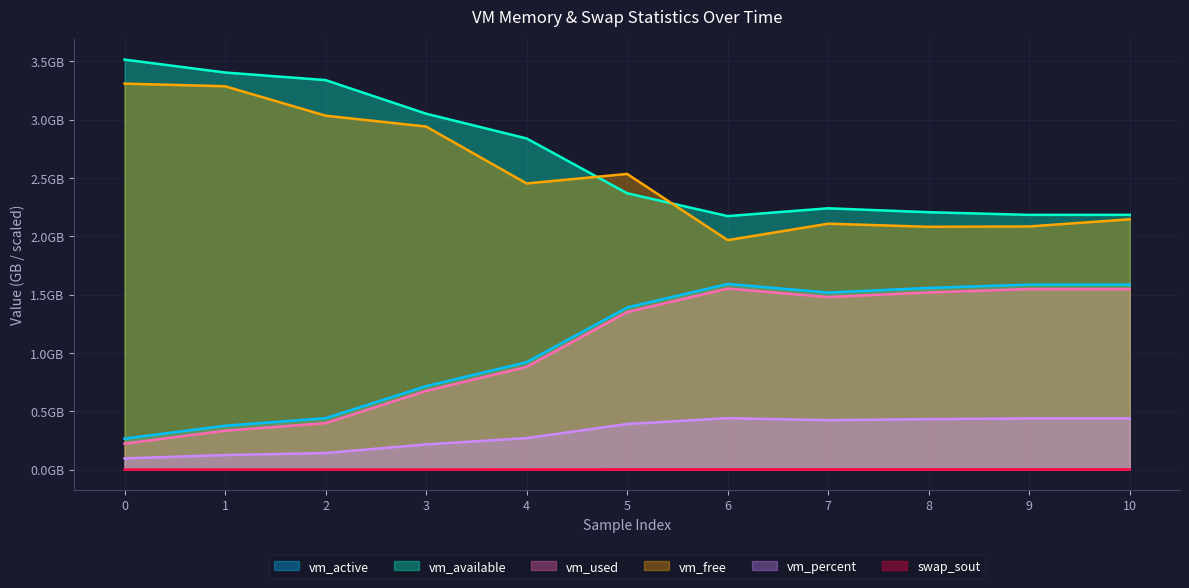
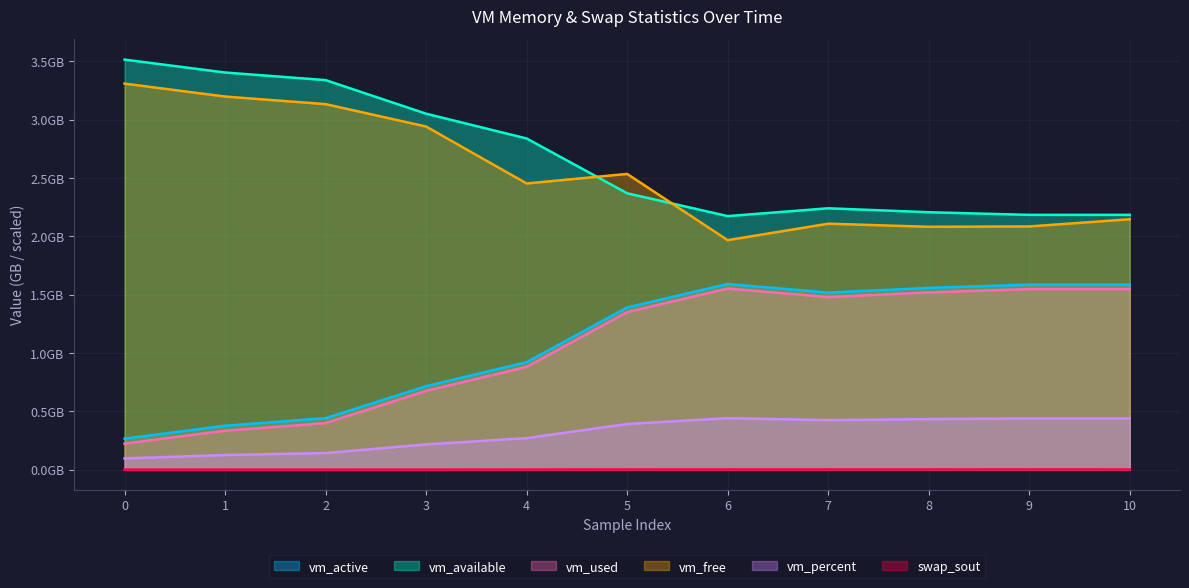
vm_free, 1: 3.29GB -> 3.20GB
vm_free, 2: 3.03GB -> 3.13GB
